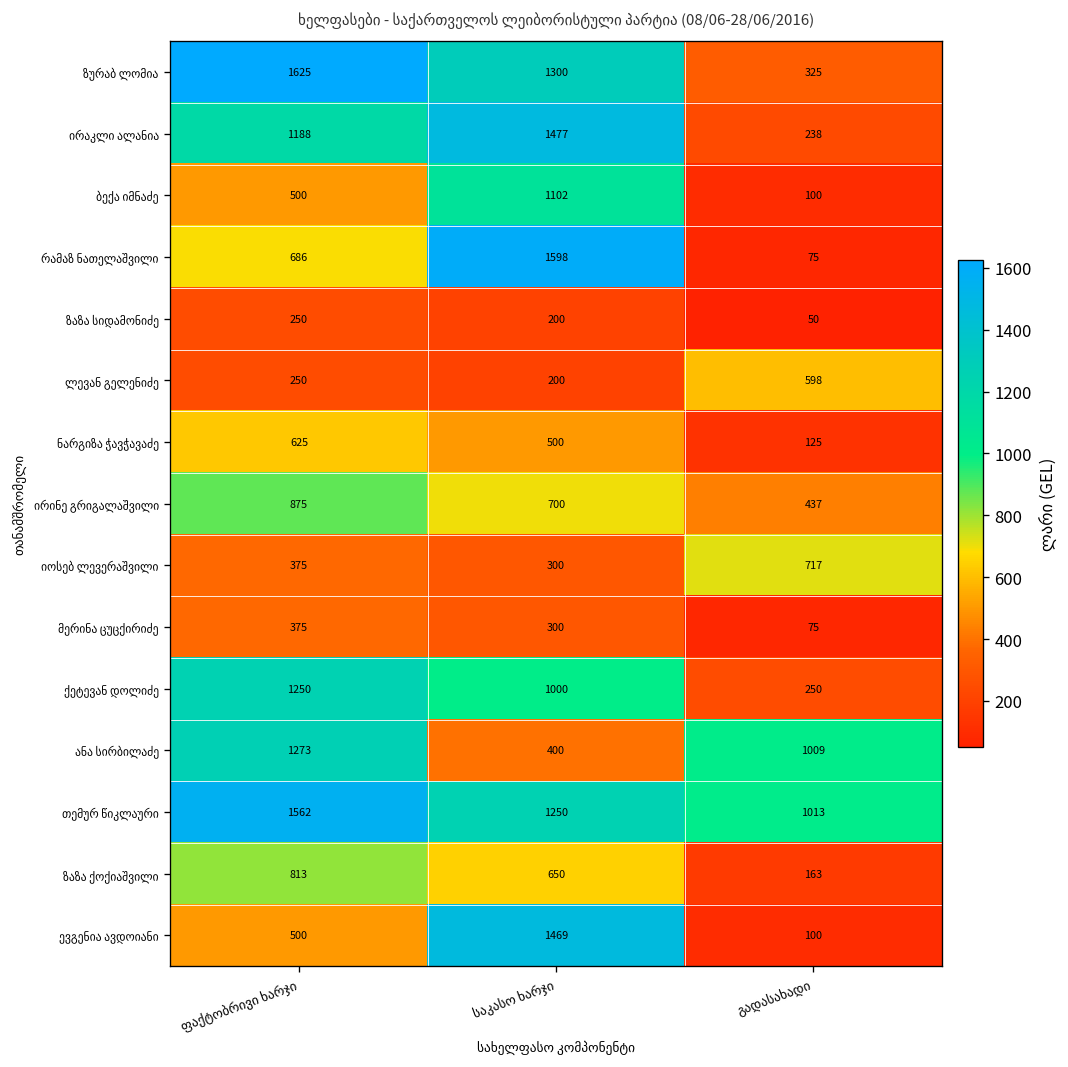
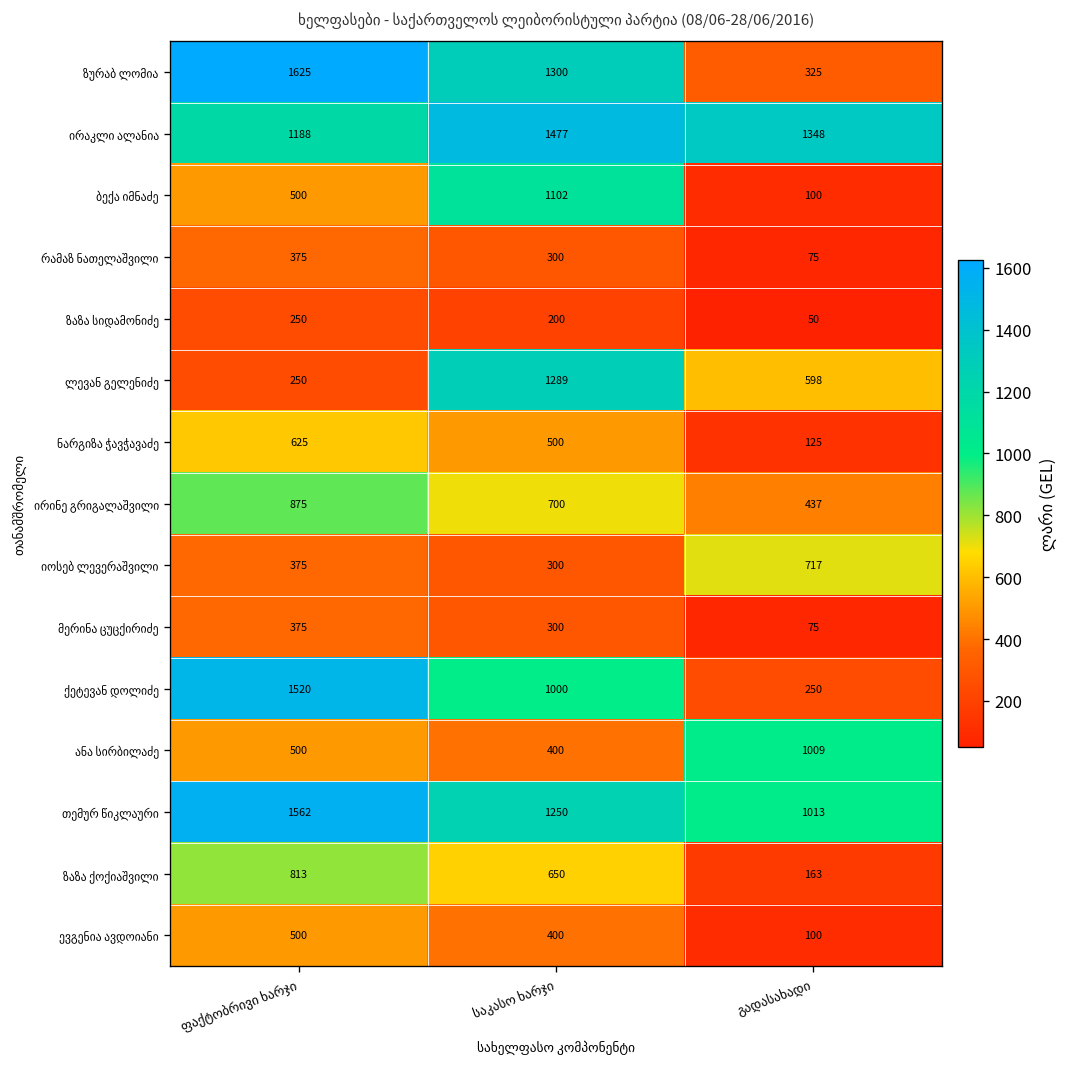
ირაკლი ალანია, გადასახადი: 238 -> 1348
რამაზ ნათელაშვილი, ფაქტობრივი ხარჯი: 686 -> 375
რამაზ ნათელაშვილი, საკასო ხარჯი: 1598 -> 300
ლევან გელენიძე, საკასო ხარჯი: 200 -> 1289
ქეტევან დოლიძე, ფაქტობრივი ხარჯი: 1250 -> 1520
ანა სირბილაძე, ფაქტობრივი ხარჯი: 1273 -> 500
ევგენია ავდოიანი, საკასო ხარჯი: 1469 -> 400
